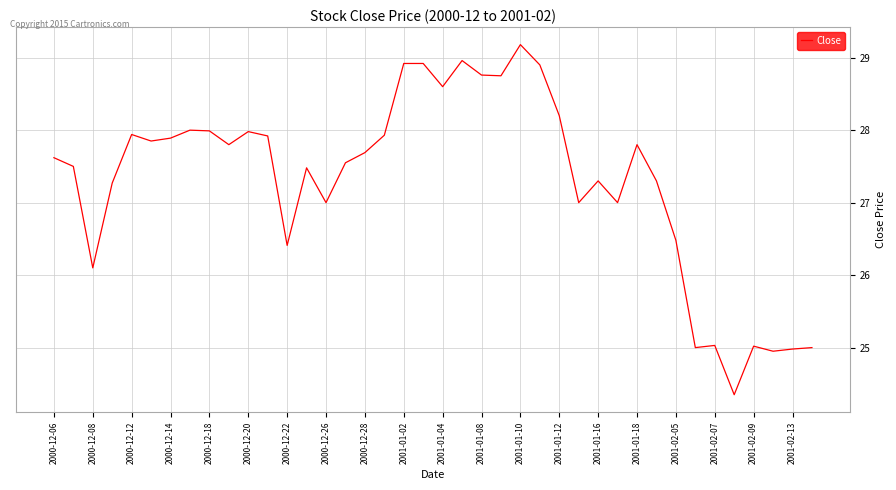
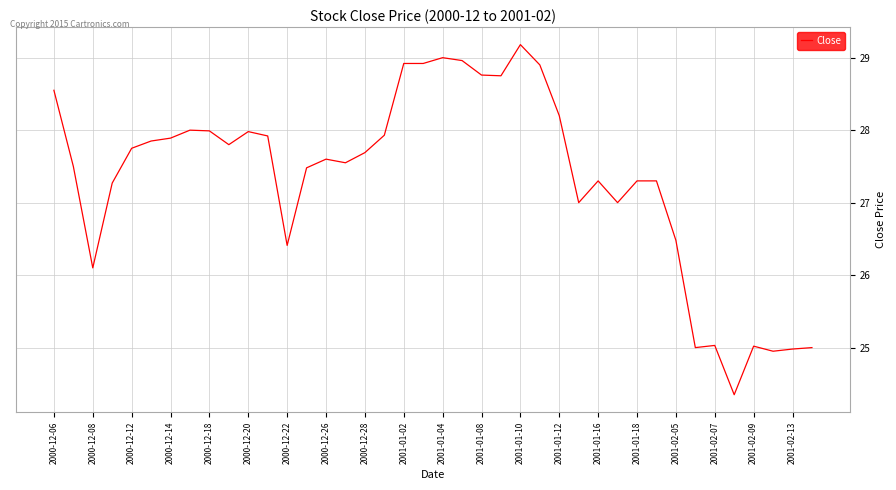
2000-12-06: 27.6 -> 28.6
2000-12-12: 27.9 -> 27.8
2000-12-26: 27.0 -> 27.6
2001-01-04: 28.6 -> 29.0
2001-01-18: 27.8 -> 27.3
